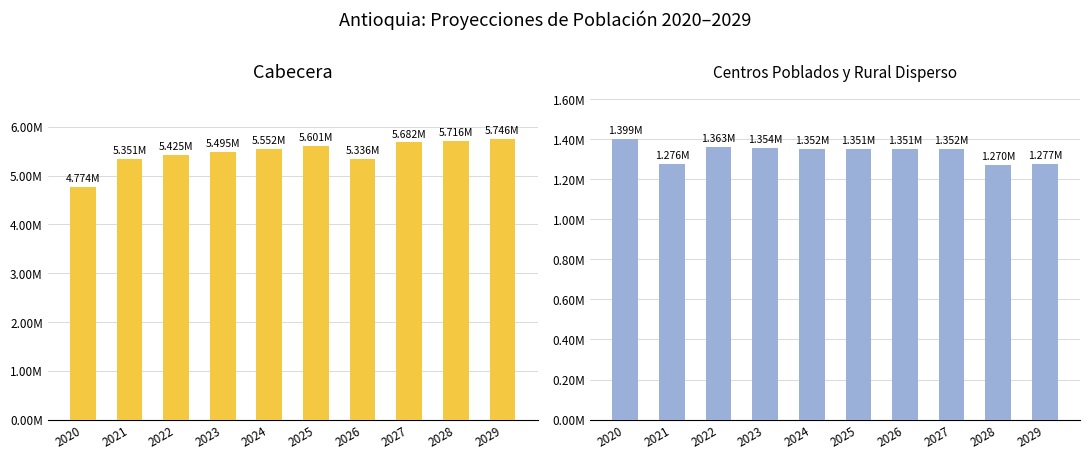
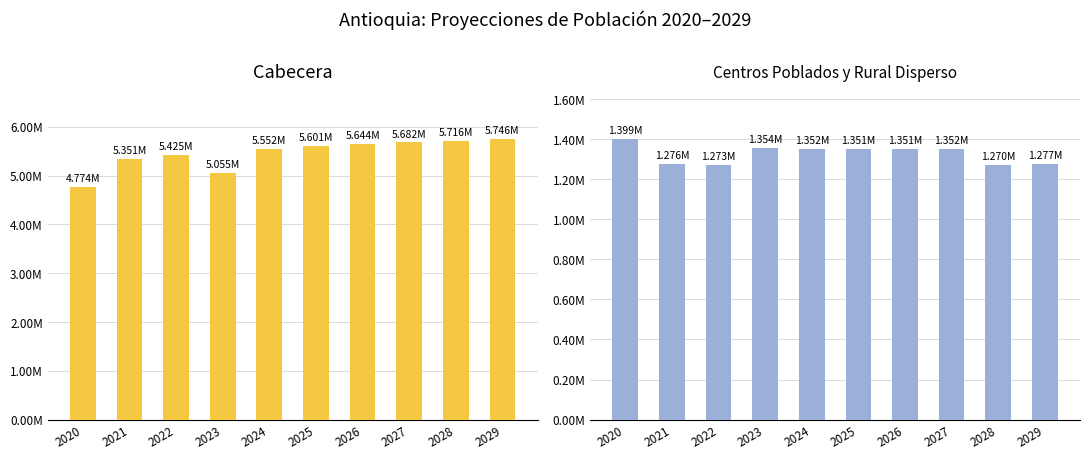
Cabecera, 2023: 5.495M -> 5.055M
Cabecera, 2026: 5.336M -> 5.644M
Centros Poblados y Rural Disperso, 2022: 1.363M -> 1.273M
